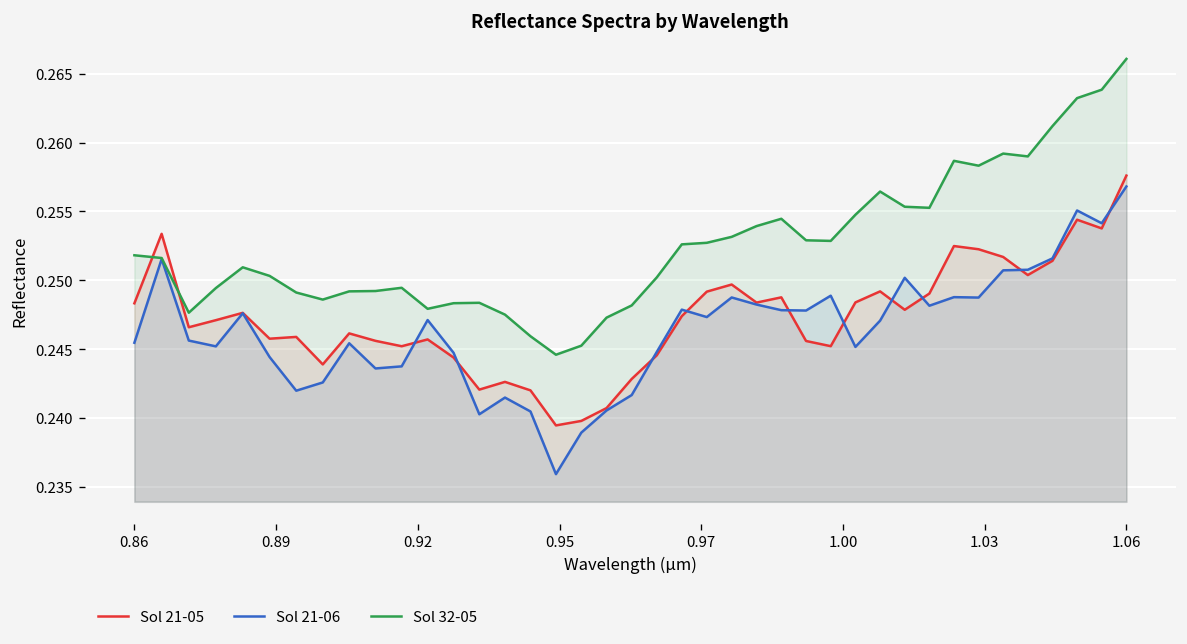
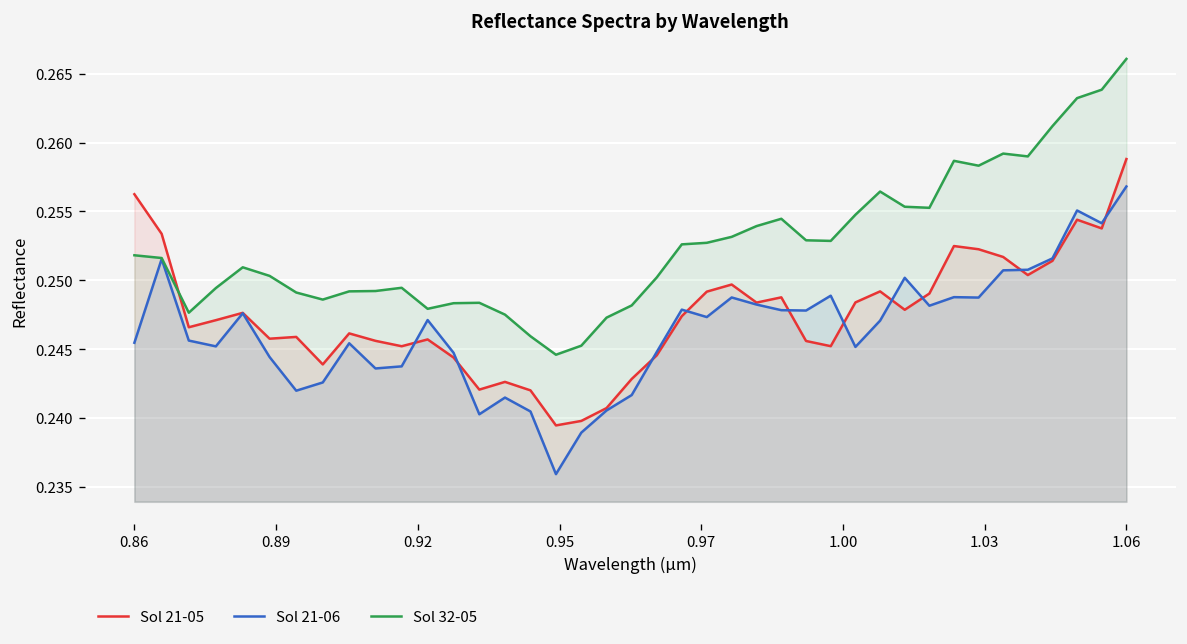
Sol 21-05, 0.86: 0.2483 -> 0.2563
Sol 21-05, 1.06: 0.2576 -> 0.2588
